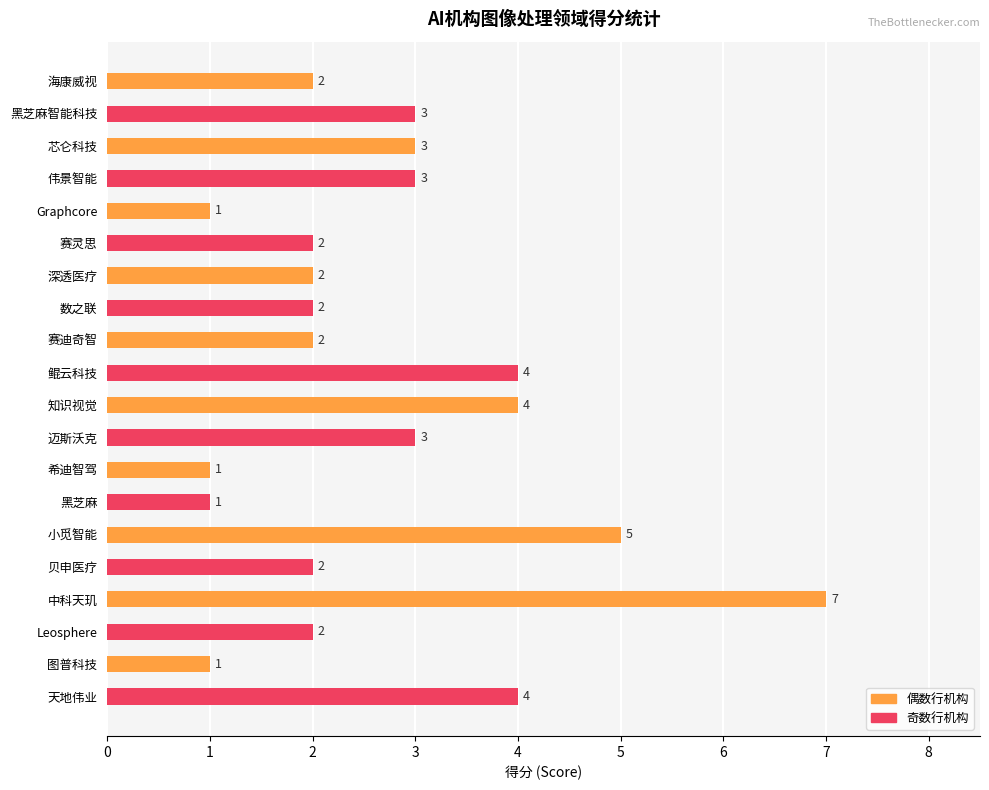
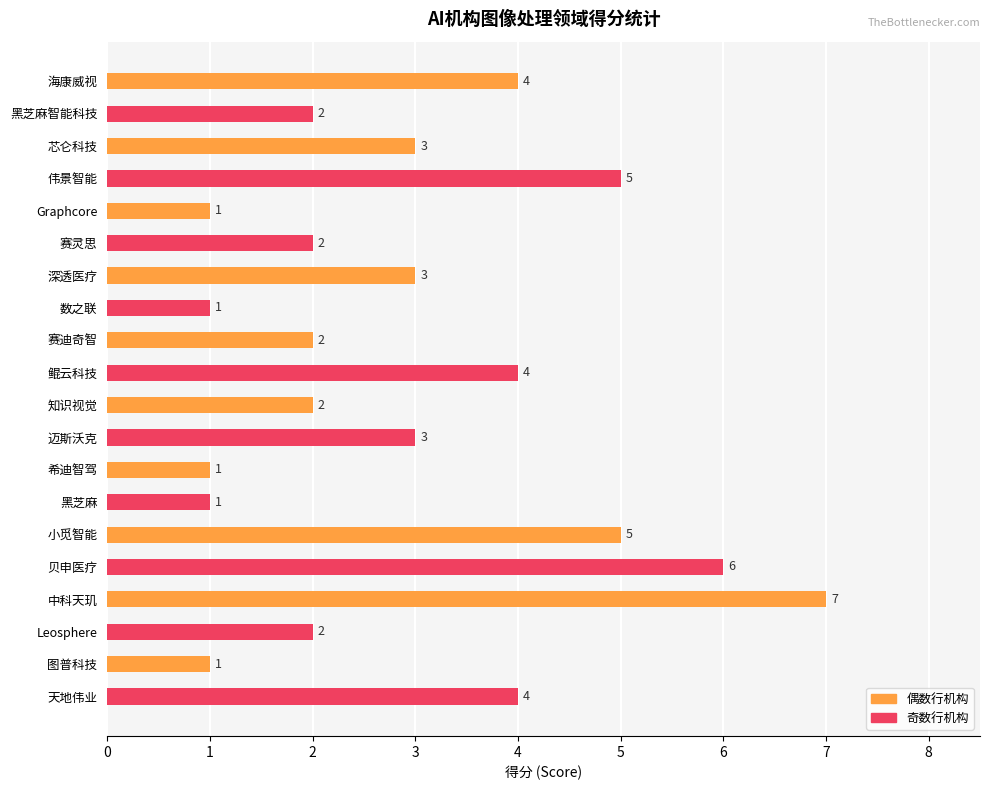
海康威视: 2 -> 4
黑芝麻智能科技: 3 -> 2
伟景智能: 3 -> 5
深透医疗: 2 -> 3
数之联: 2 -> 1
知识视觉: 4 -> 2
贝申医疗: 2 -> 6
